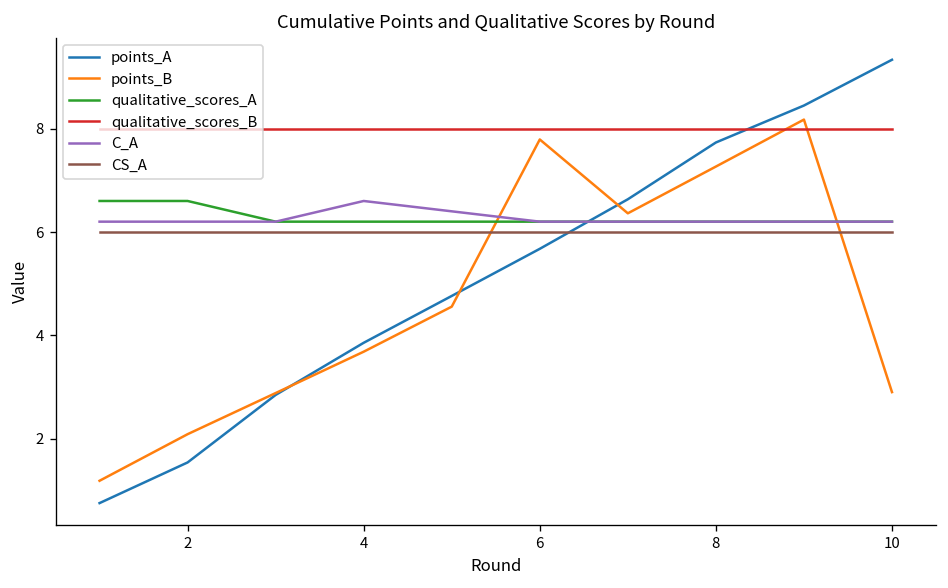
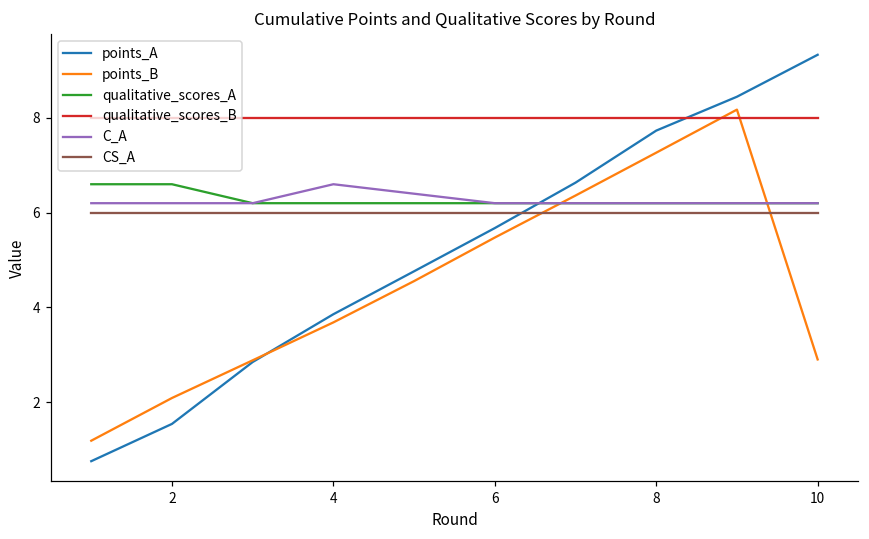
points_B, 6: 7.8 -> 5.5
